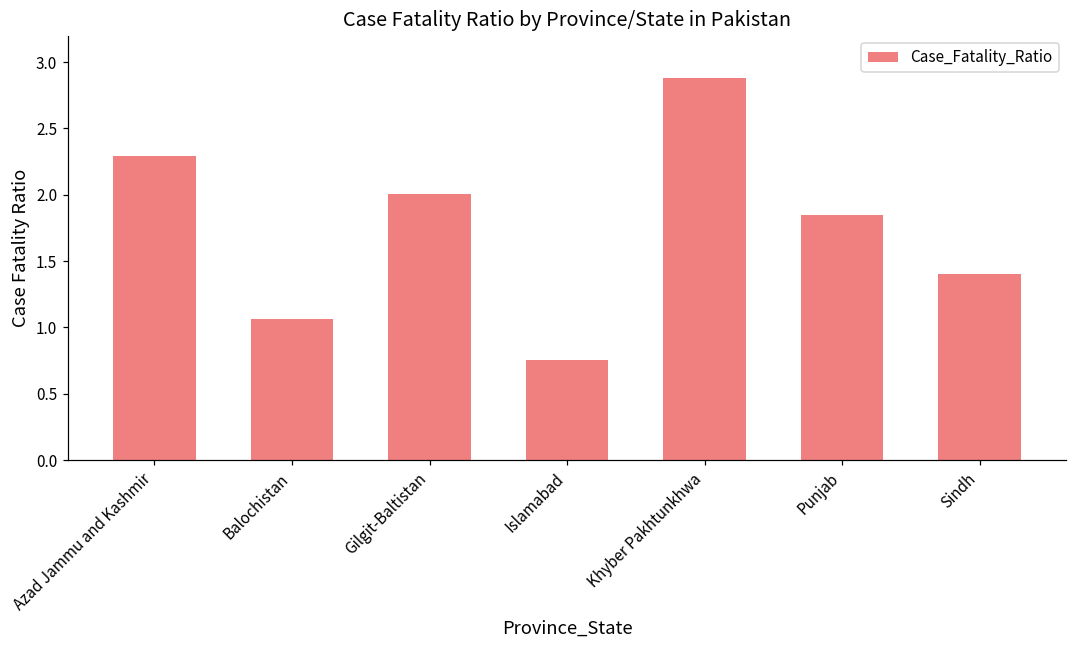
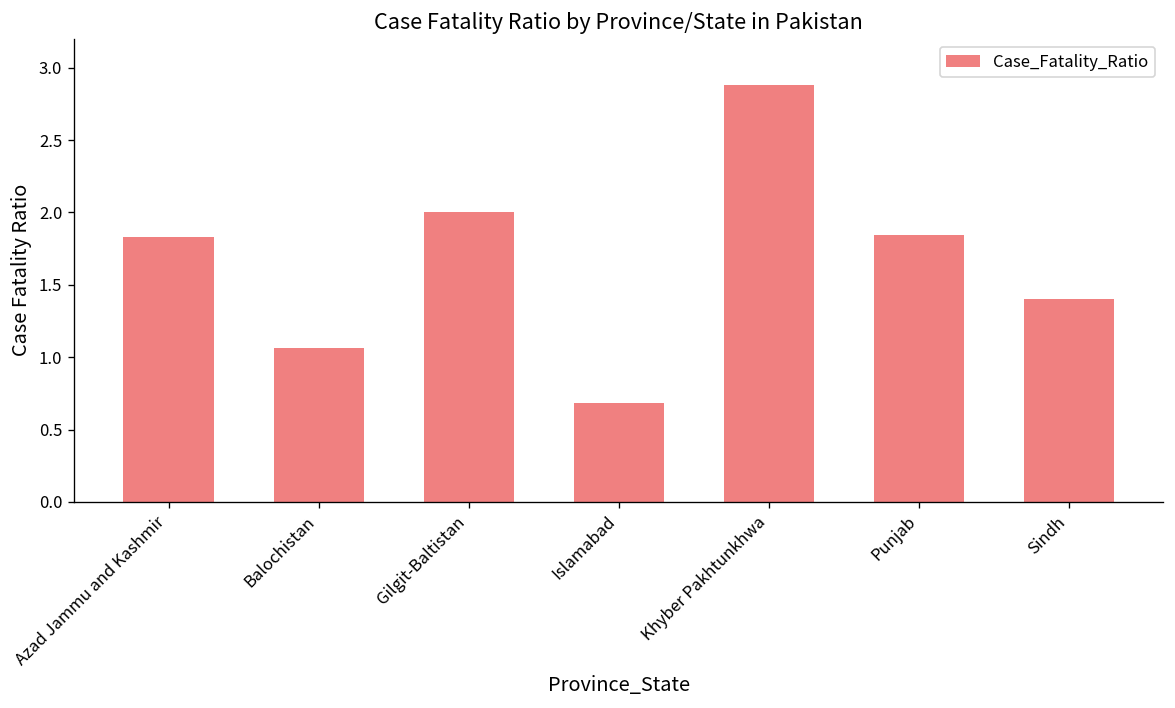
Azad Jammu and Kashmir: 2.29 -> 1.83
Islamabad: 0.76 -> 0.68
